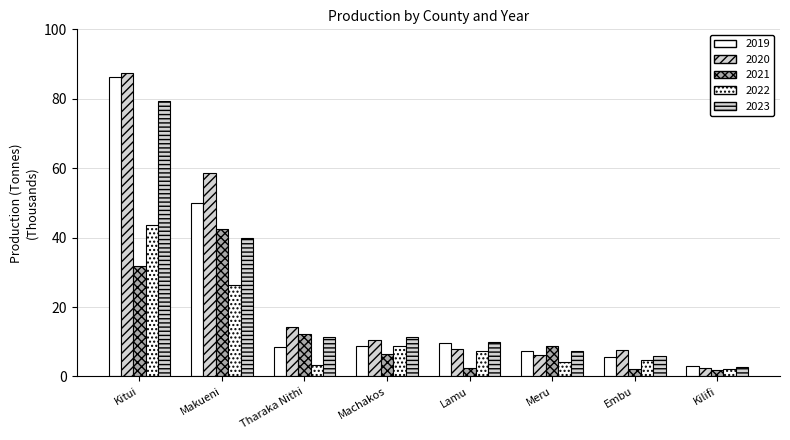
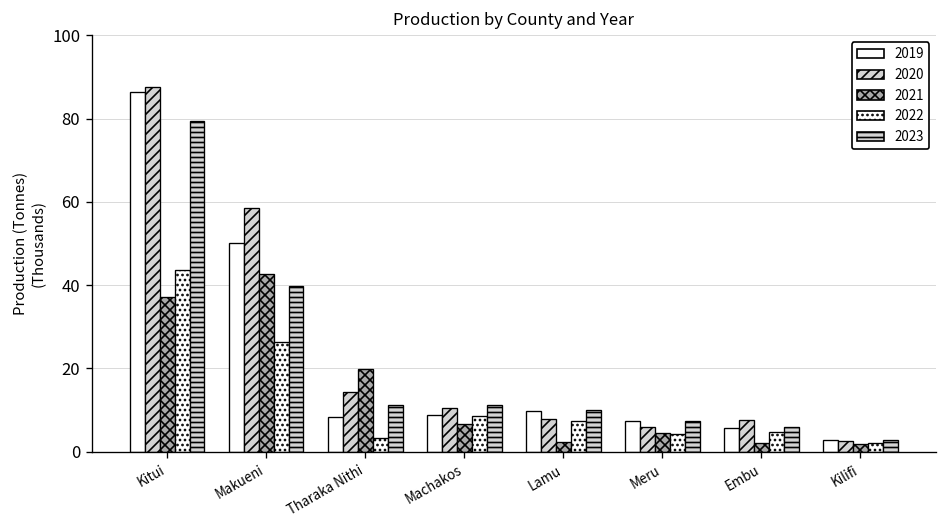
2021, Kitui: 32 -> 37
2021, Tharaka Nithi: 12 -> 20
2021, Meru: 9 -> 4
